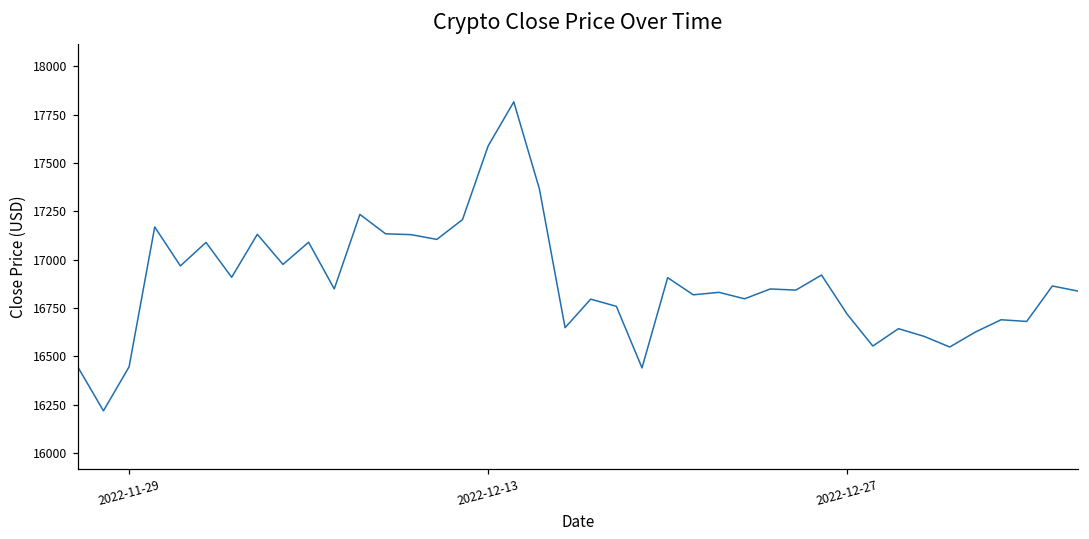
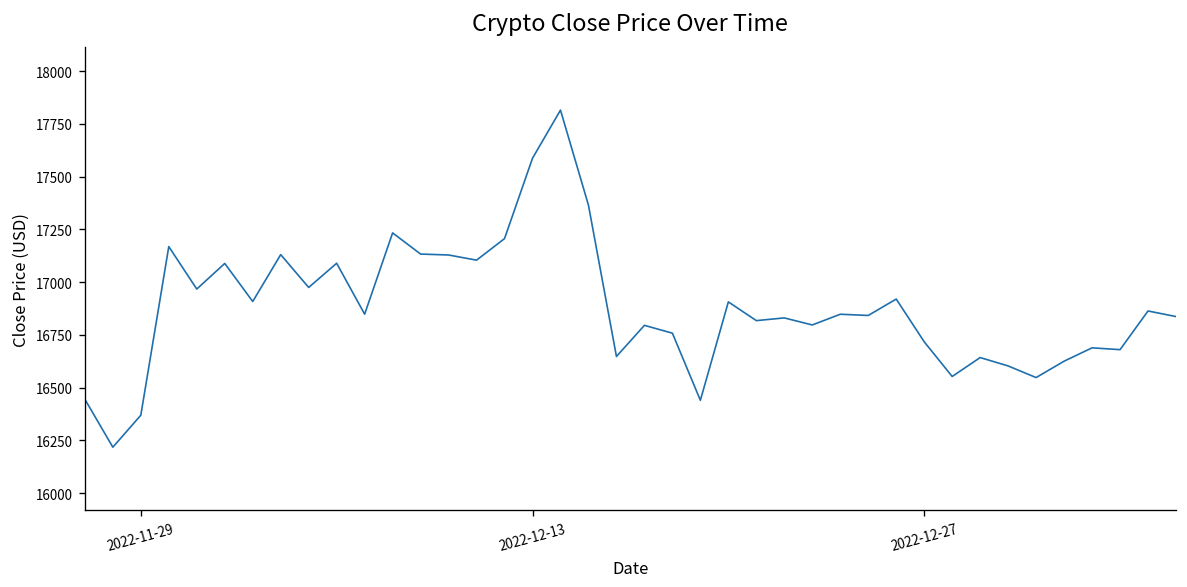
2022-11-29: 16440 -> 16370
